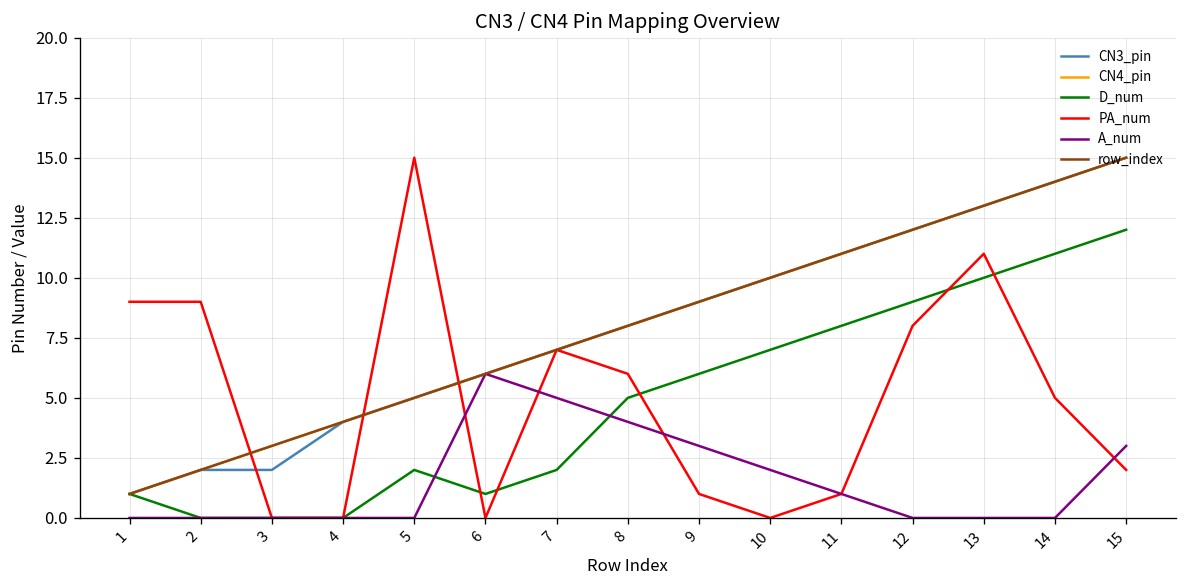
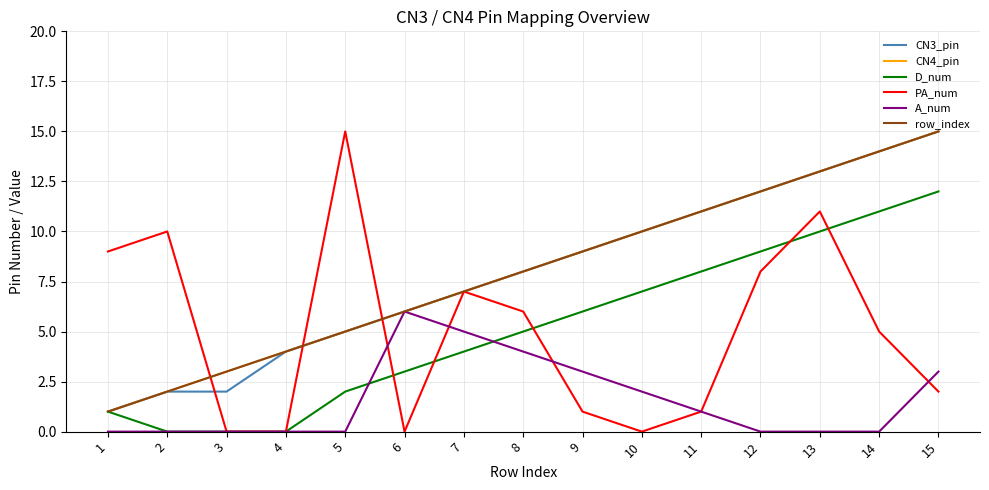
PA_num, 2: 9 -> 10
D_num, 6: 1 -> 3
D_num, 7: 2 -> 4
